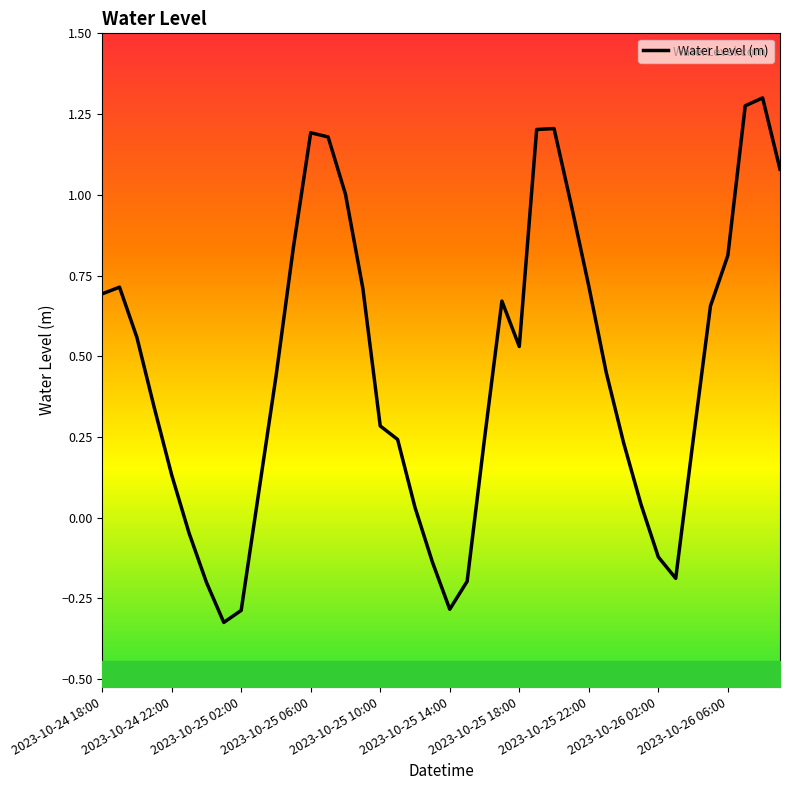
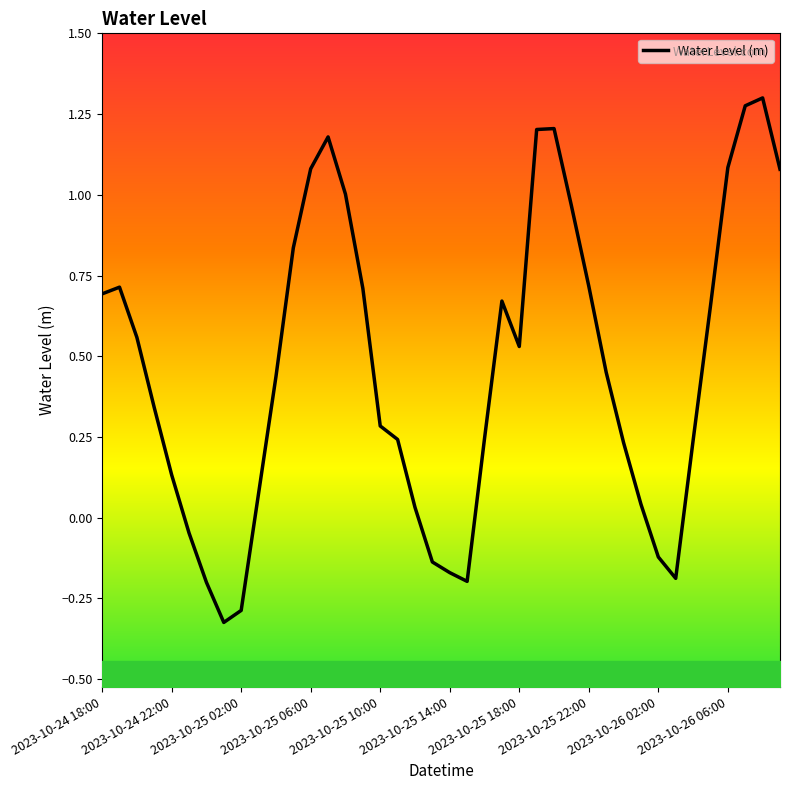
Water Level (m), 2023-10-25 06:00: 1.19 -> 1.08
Water Level (m), 2023-10-25 14:00: -0.28 -> -0.17
Water Level (m), 2023-10-26 06:00: 0.81 -> 1.08
